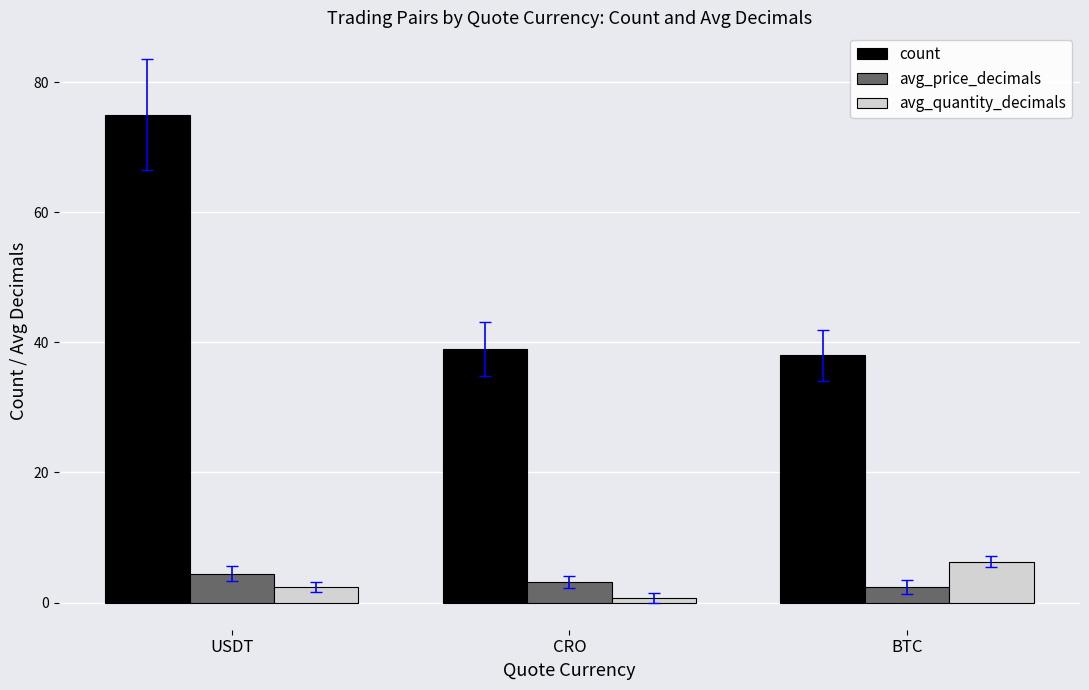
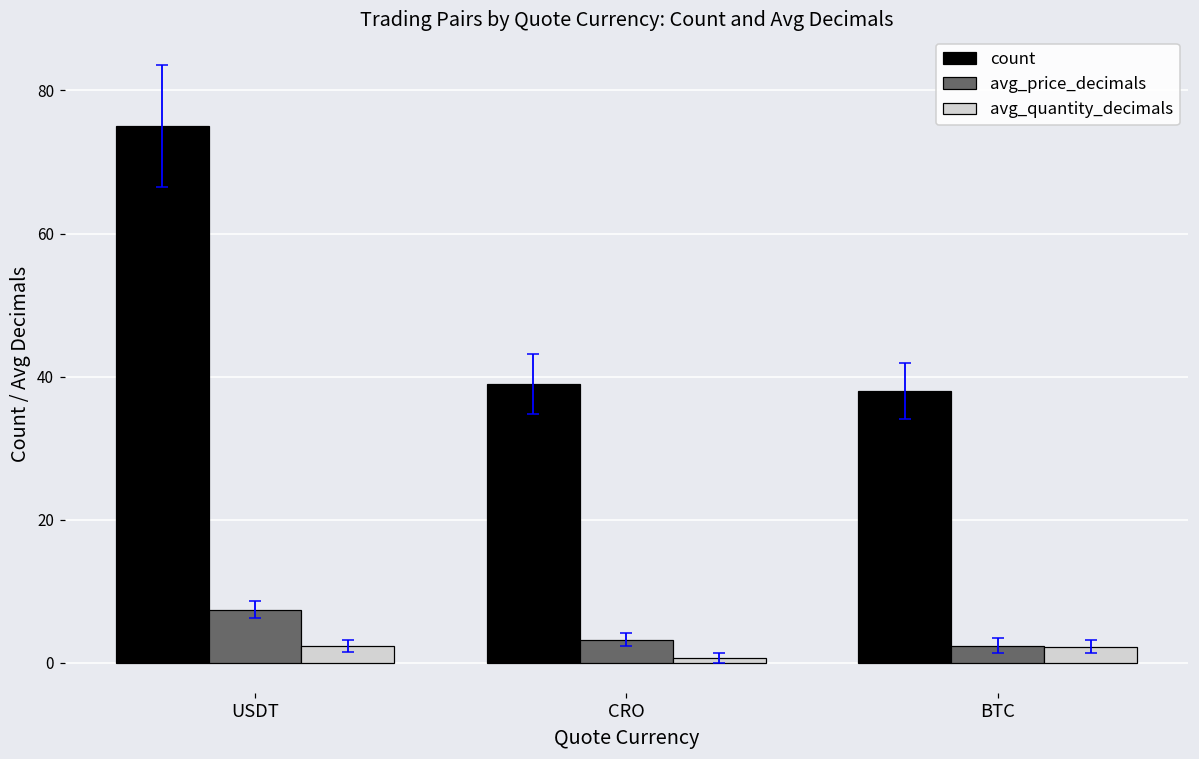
avg_price_decimals, USDT: 4 -> 7
avg_quantity_decimals, BTC: 6 -> 2
